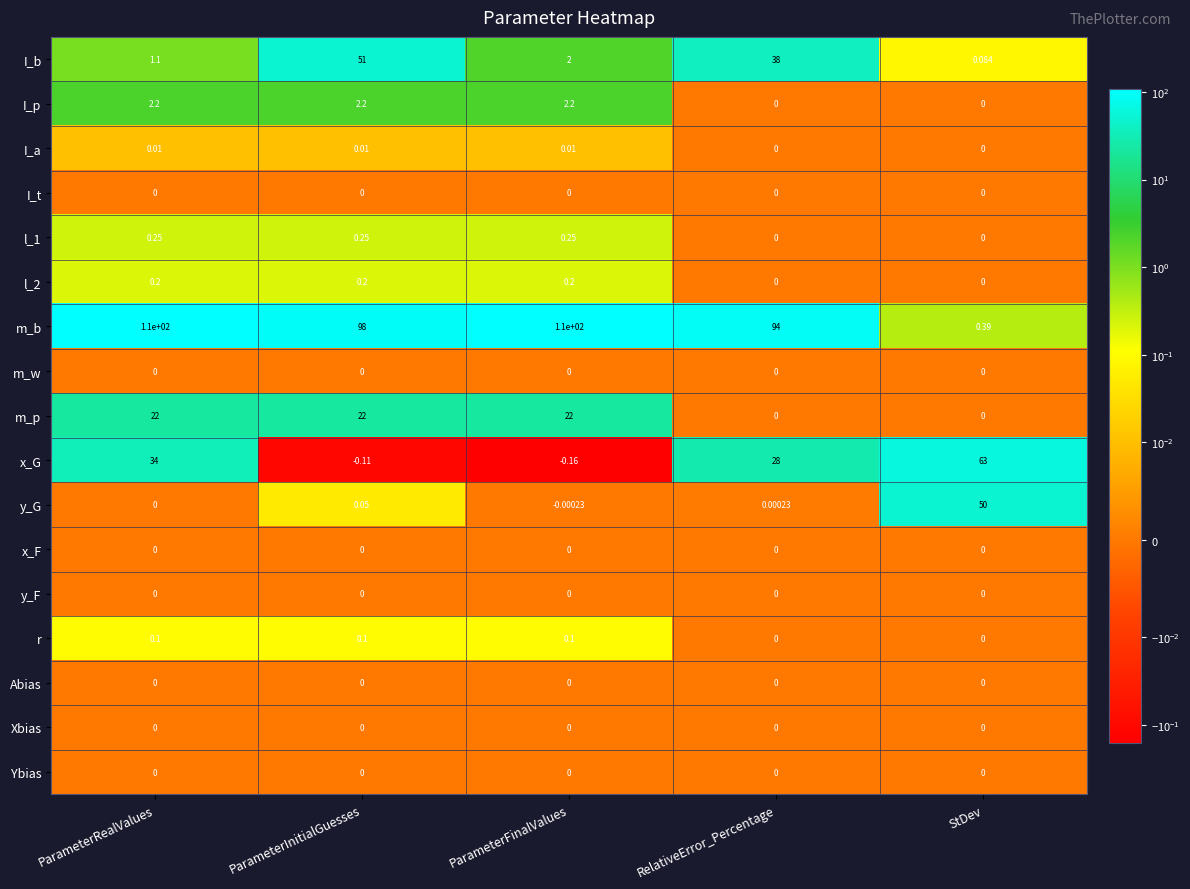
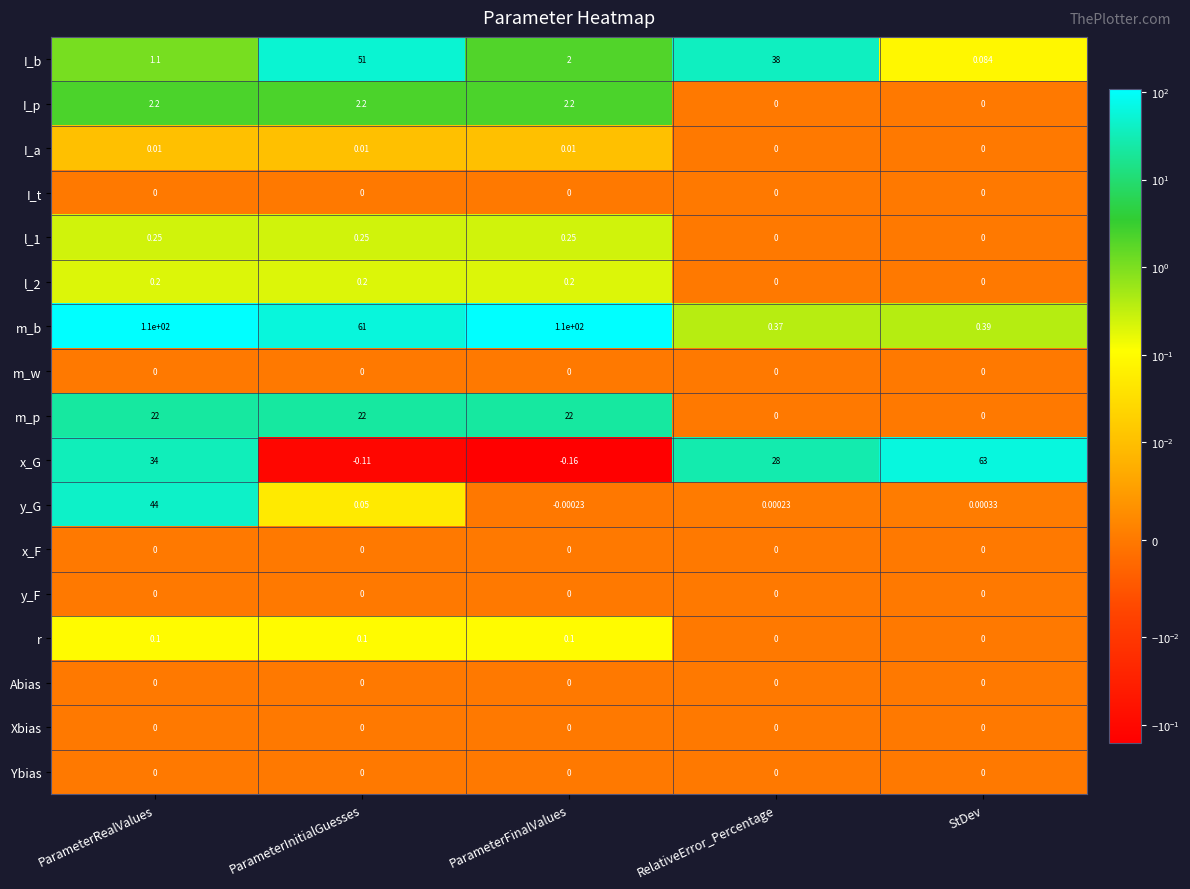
m_b, ParameterInitialGuesses: 98 -> 61
m_b, RelativeError_Percentage: 94 -> 0.37
y_G, ParameterRealValues: 0 -> 44
y_G, StDev: 50 -> 0.00033
